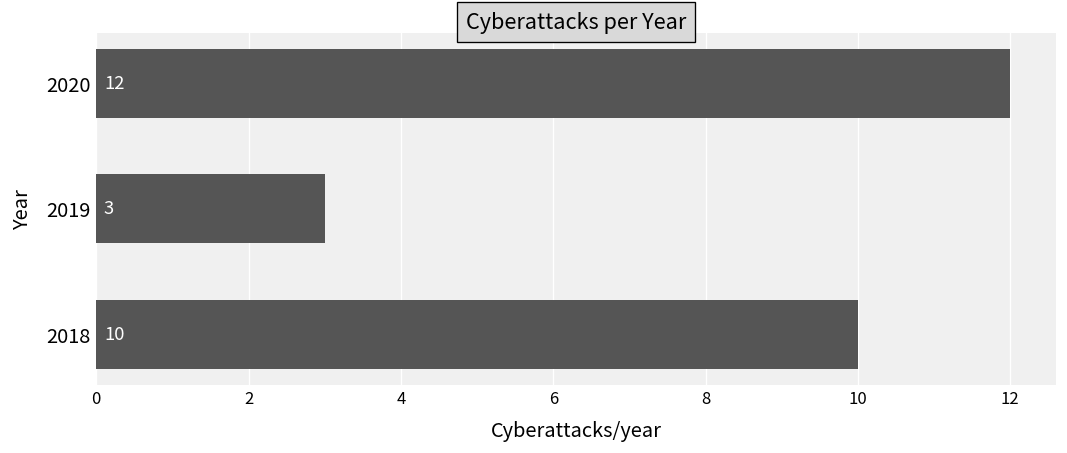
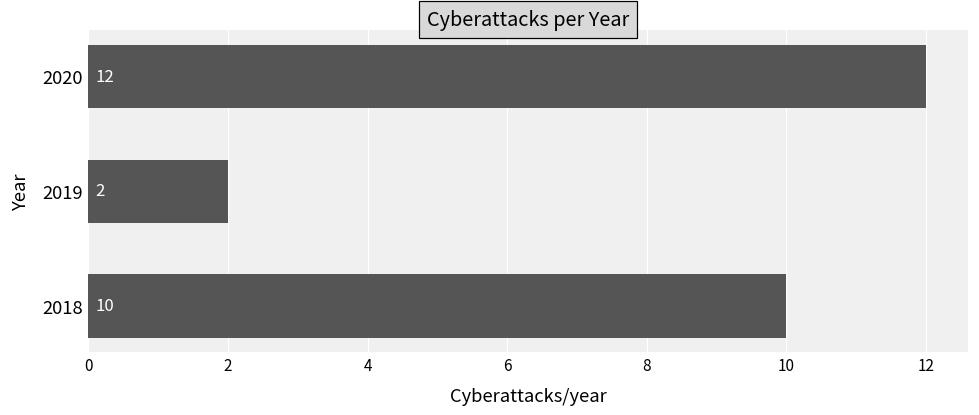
2019: 3 -> 2
